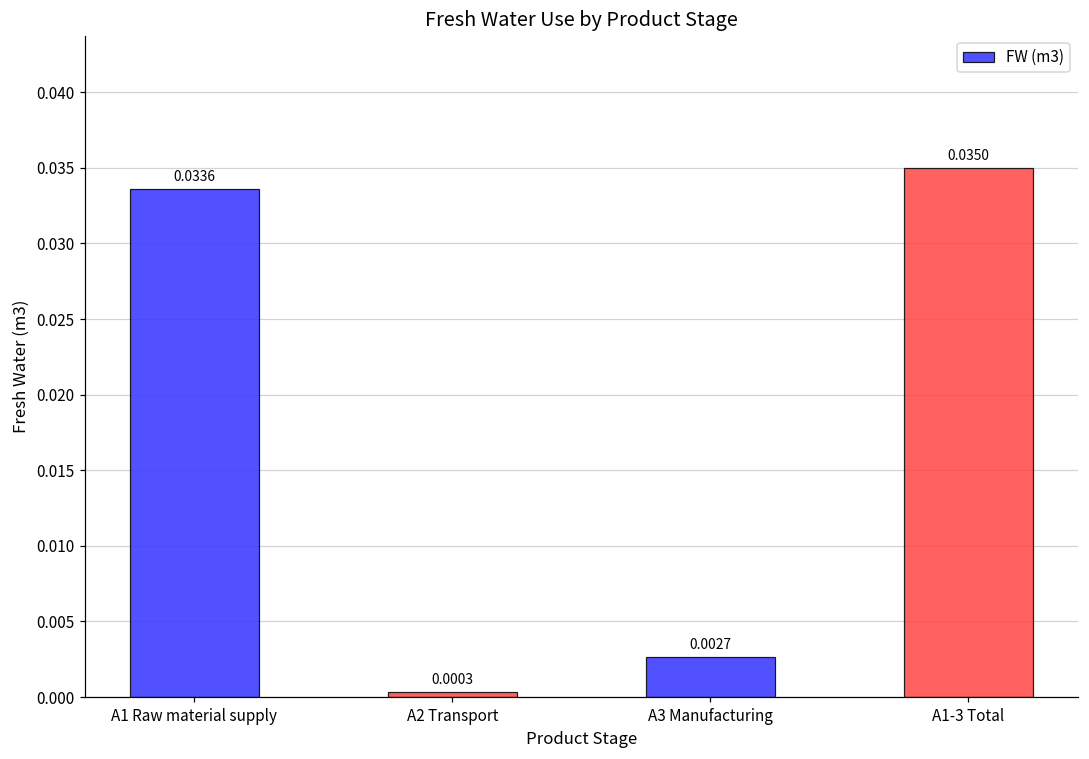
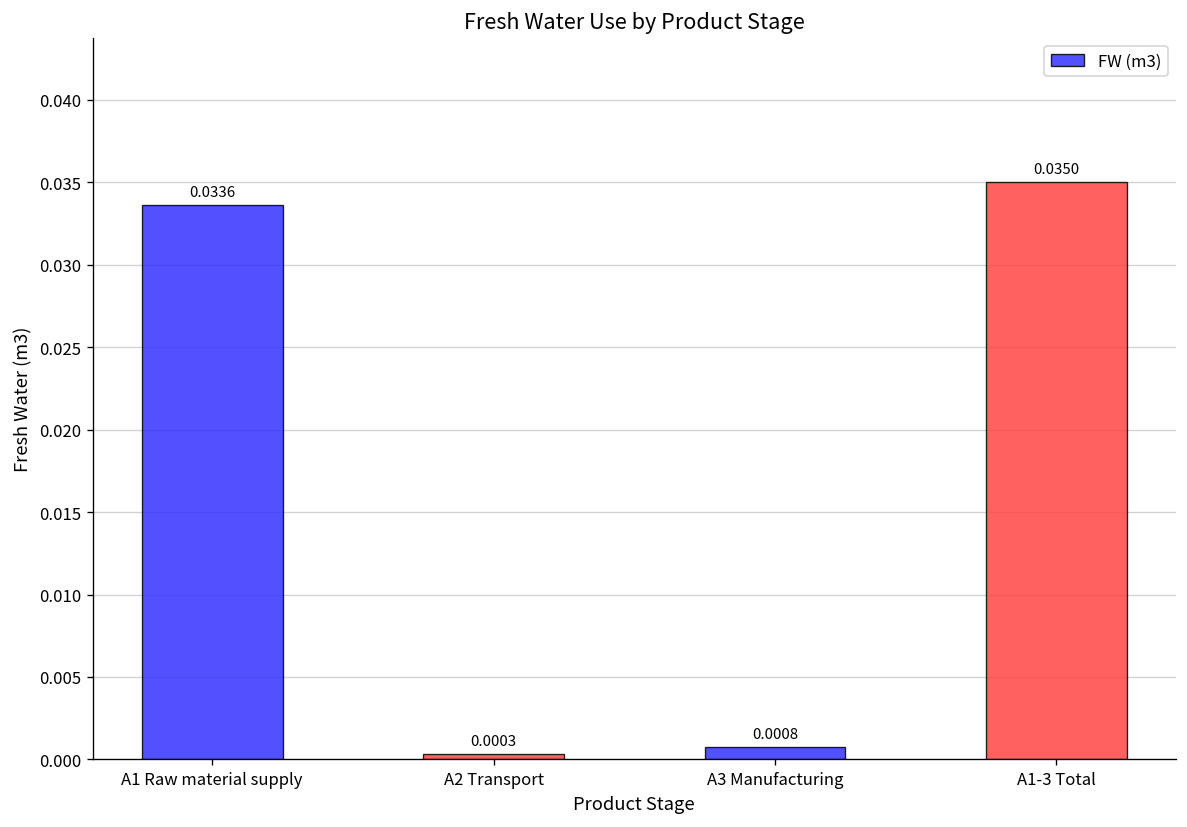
A3 Manufacturing: 0.0027 -> 0.0008
